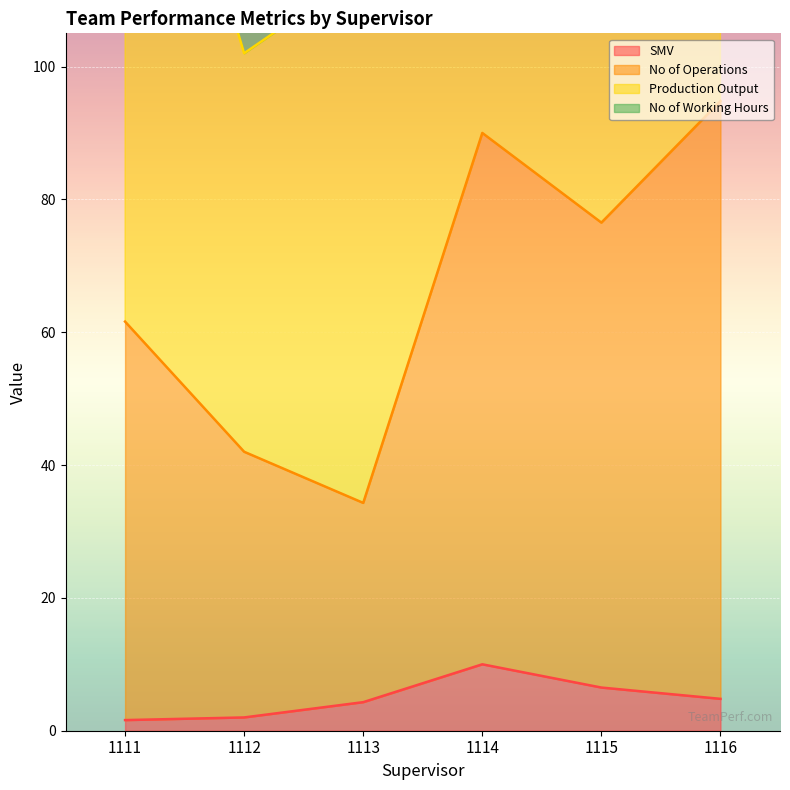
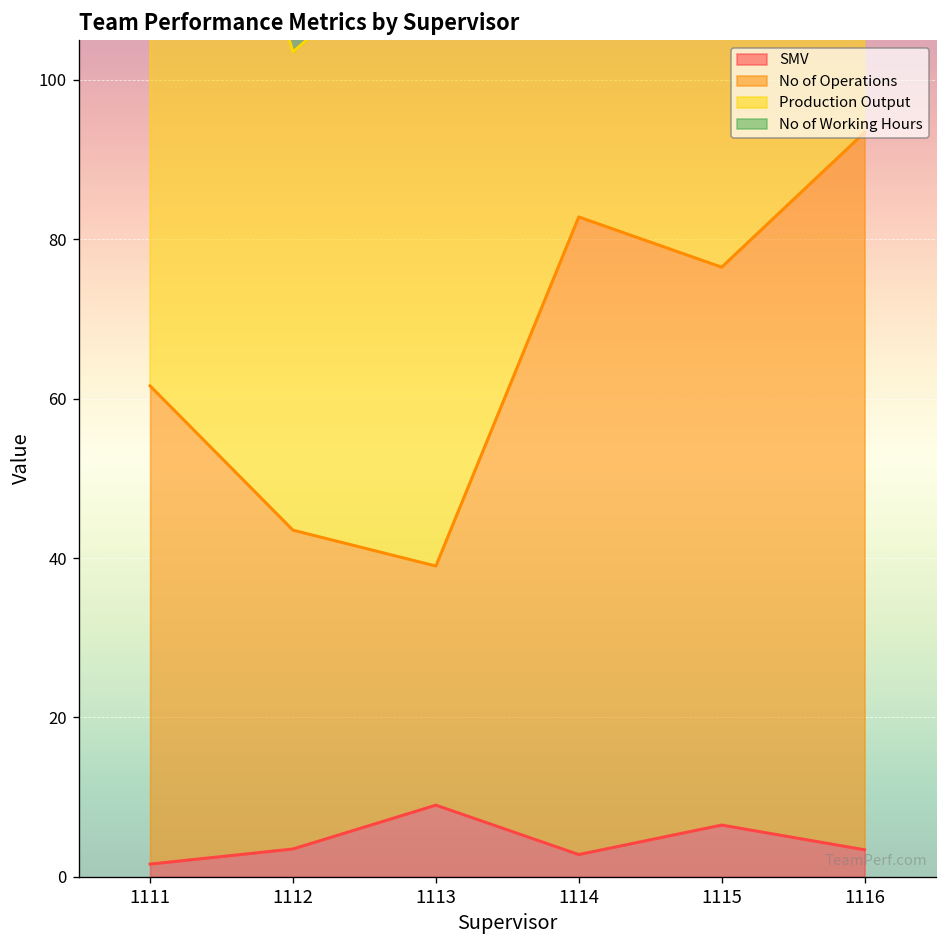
SMV, 1112: 2 -> 4
SMV, 1113: 4 -> 9
SMV, 1114: 10 -> 3
SMV, 1116: 5 -> 3
